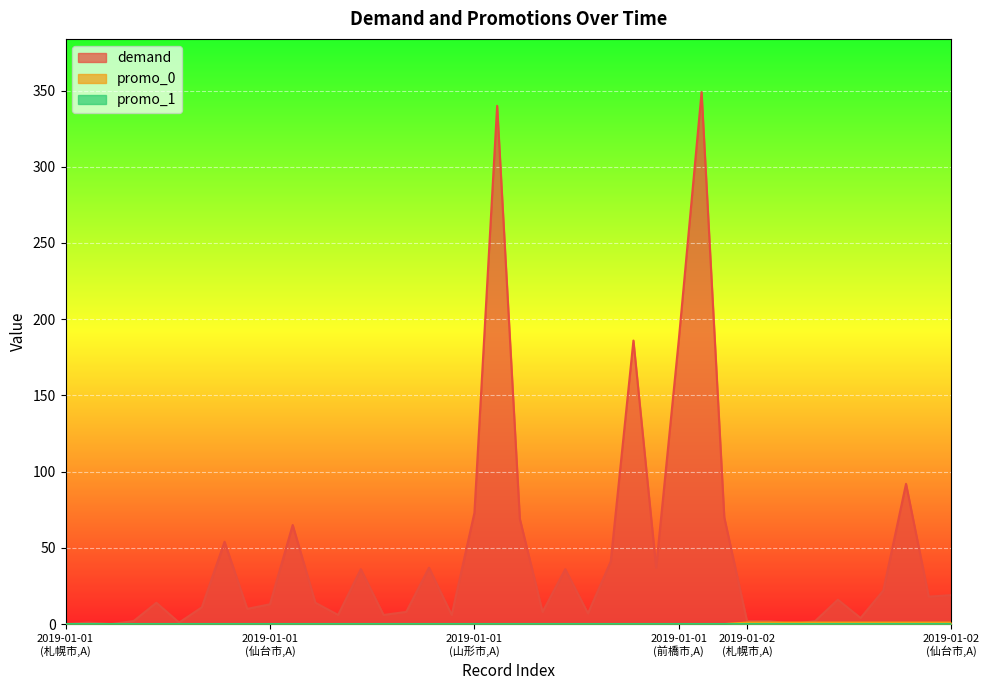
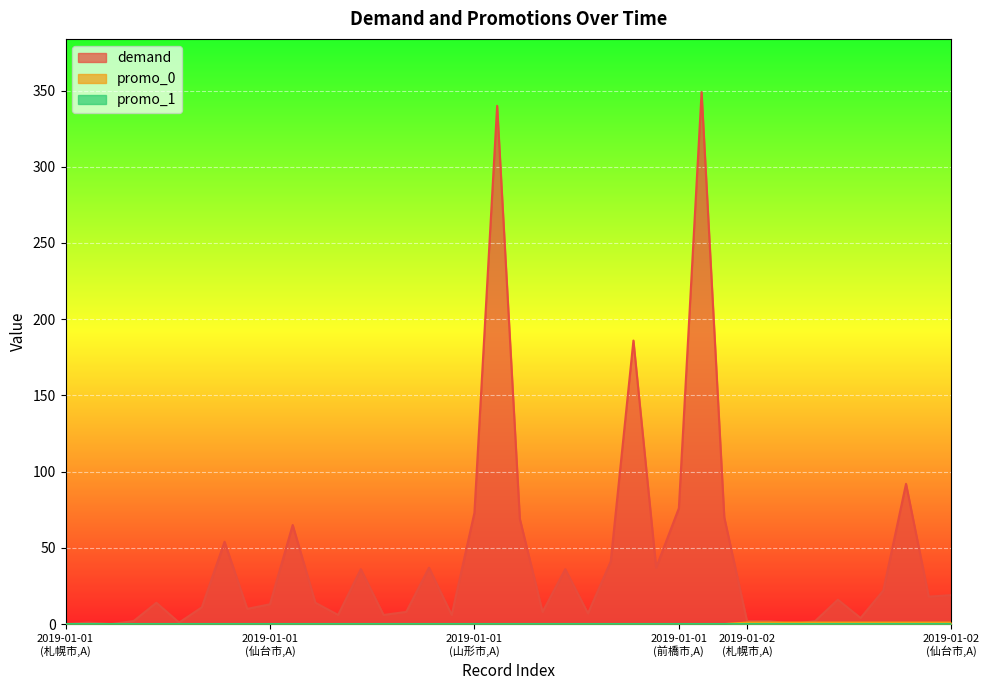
demand, 2019-01-01 (前橋市,A): 187 -> 76
